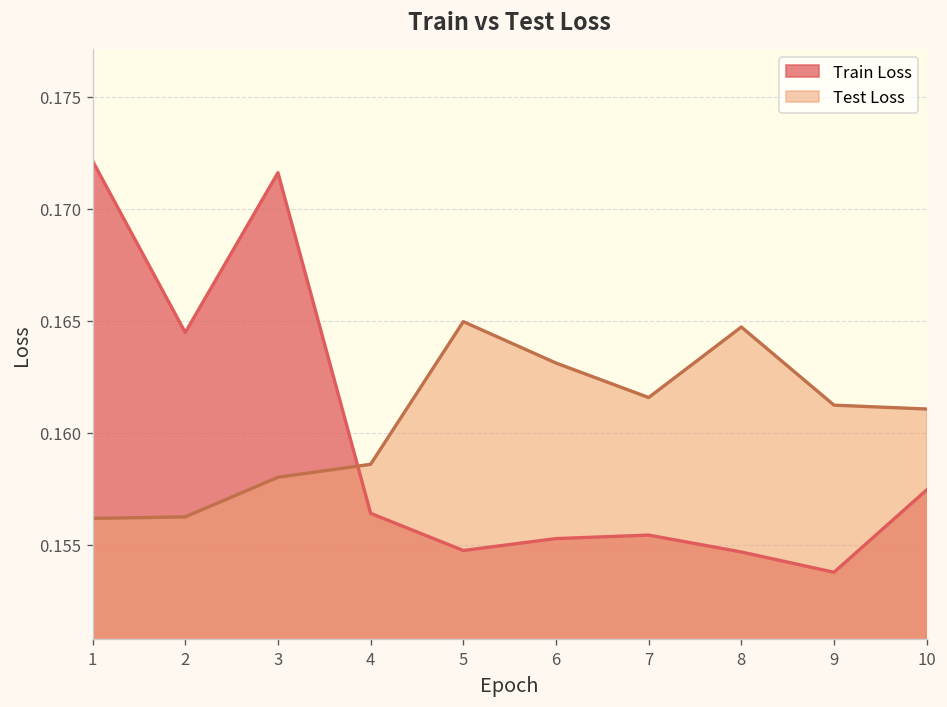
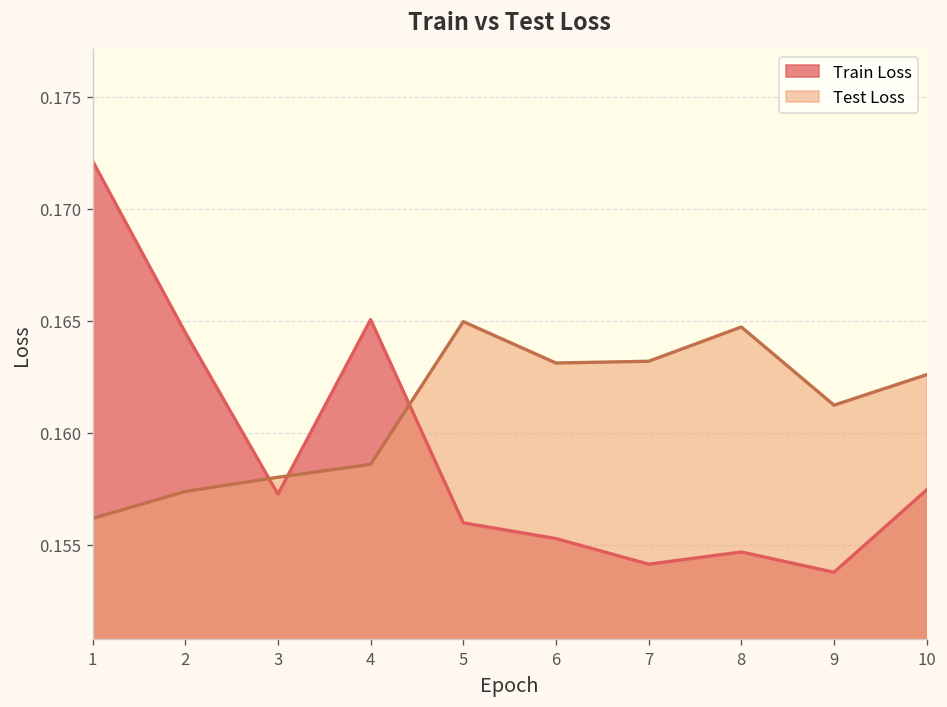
Test Loss, 2: 0.1563 -> 0.1574
Train Loss, 3: 0.1716 -> 0.1573
Train Loss, 4: 0.1564 -> 0.1651
Train Loss, 5: 0.1548 -> 0.1560
Train Loss, 7: 0.1554 -> 0.1541
Test Loss, 7: 0.1616 -> 0.1632
Test Loss, 10: 0.1611 -> 0.1626
